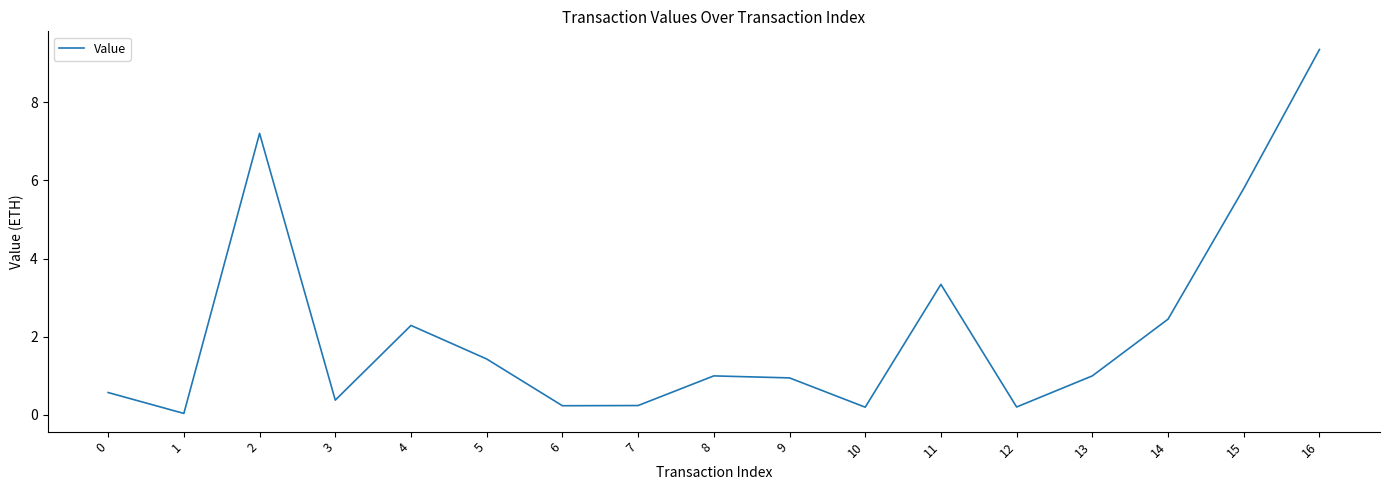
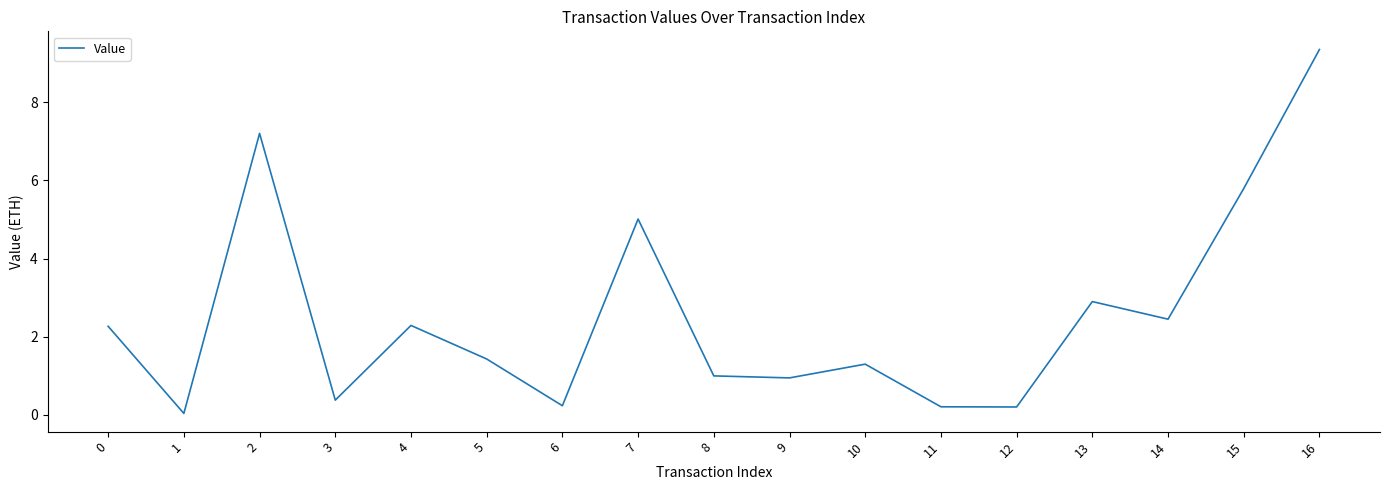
0: 0.6 -> 2.3
7: 0.2 -> 5.0
10: 0.2 -> 1.3
11: 3.3 -> 0.2
13: 1.0 -> 2.9
